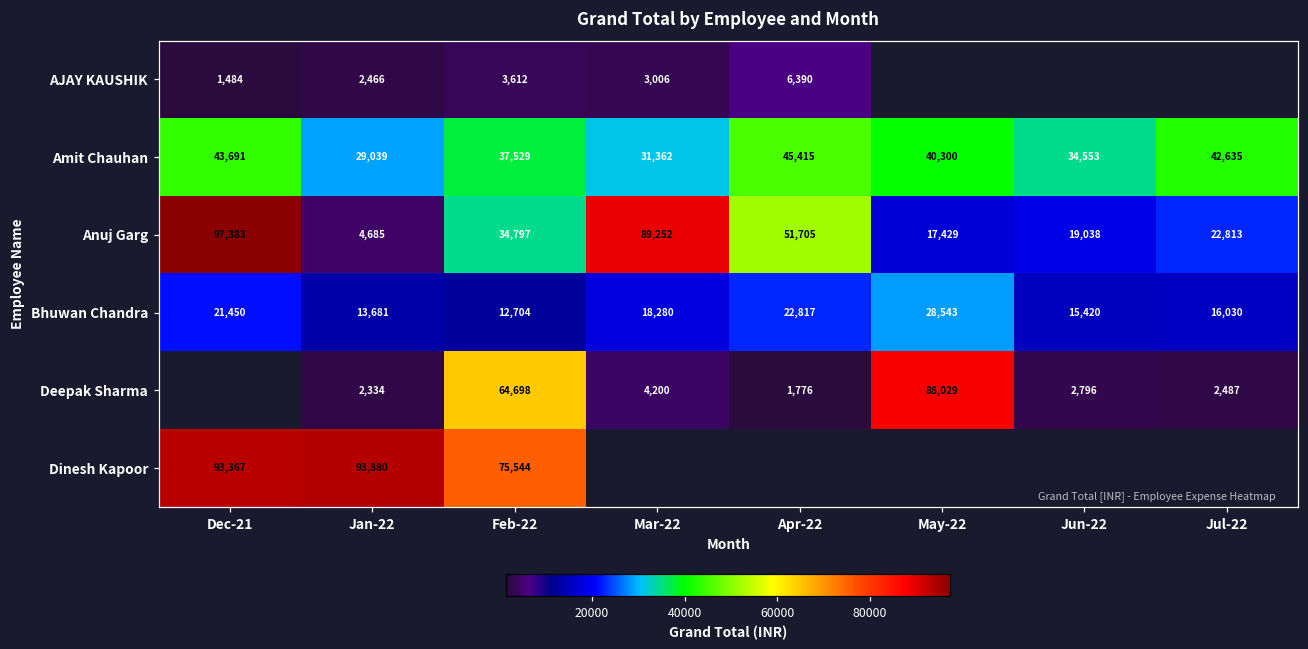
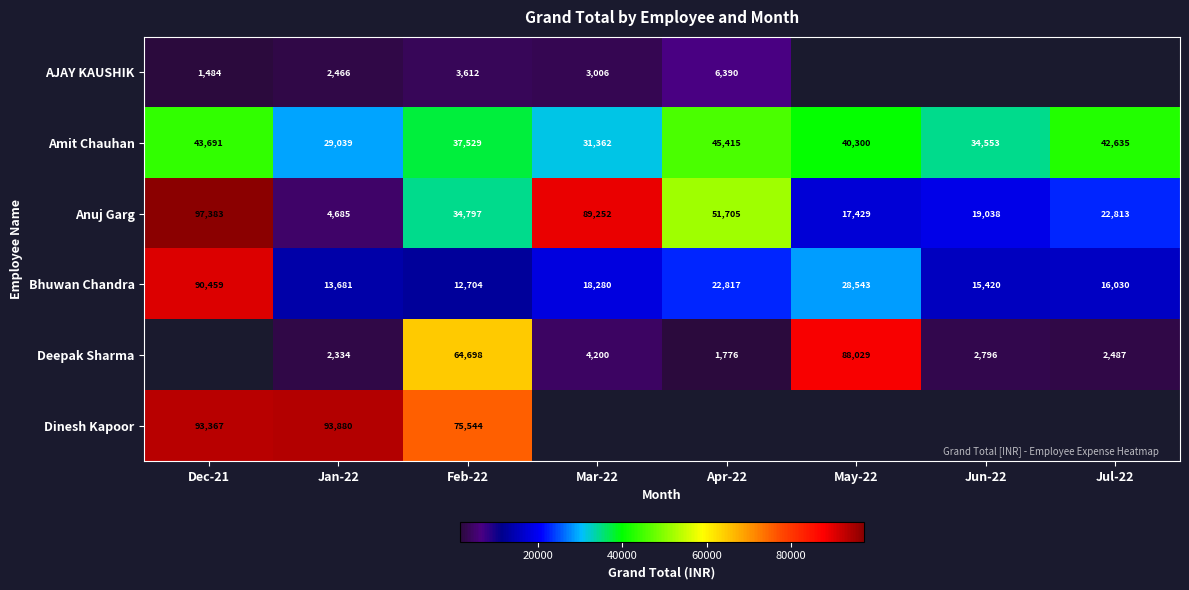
Bhuwan Chandra, Dec-21: 21,450 -> 90,459
